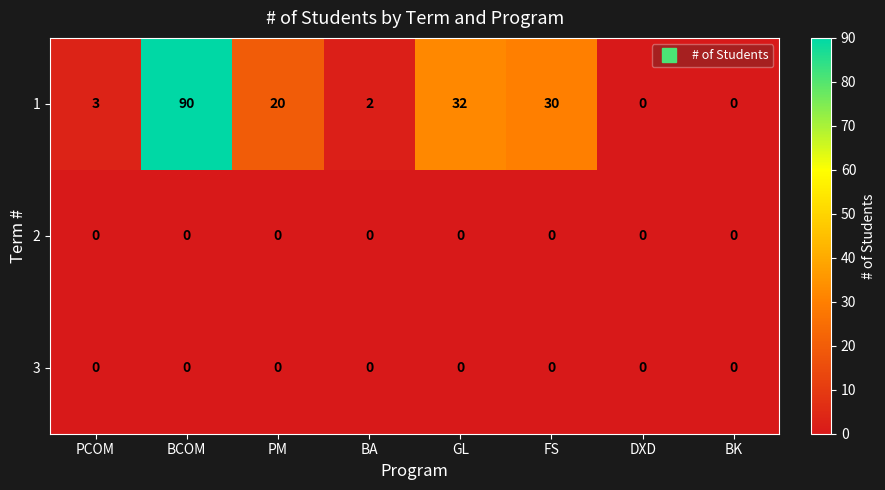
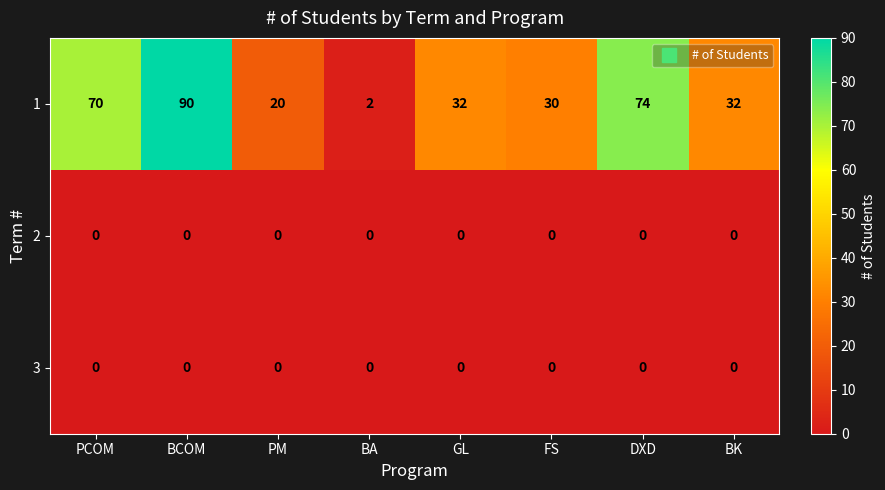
1, PCOM: 3 -> 70
1, DXD: 0 -> 74
1, BK: 0 -> 32
